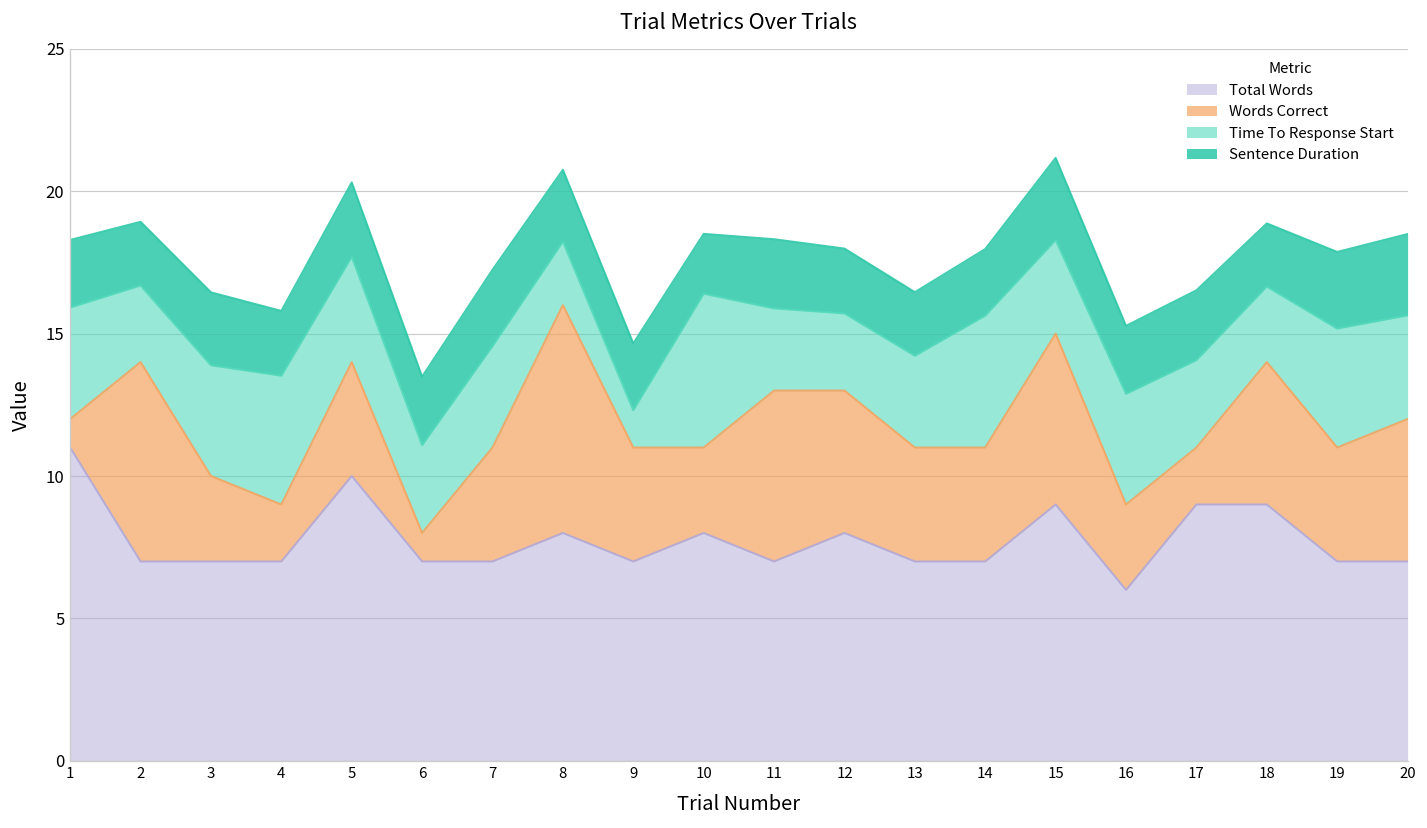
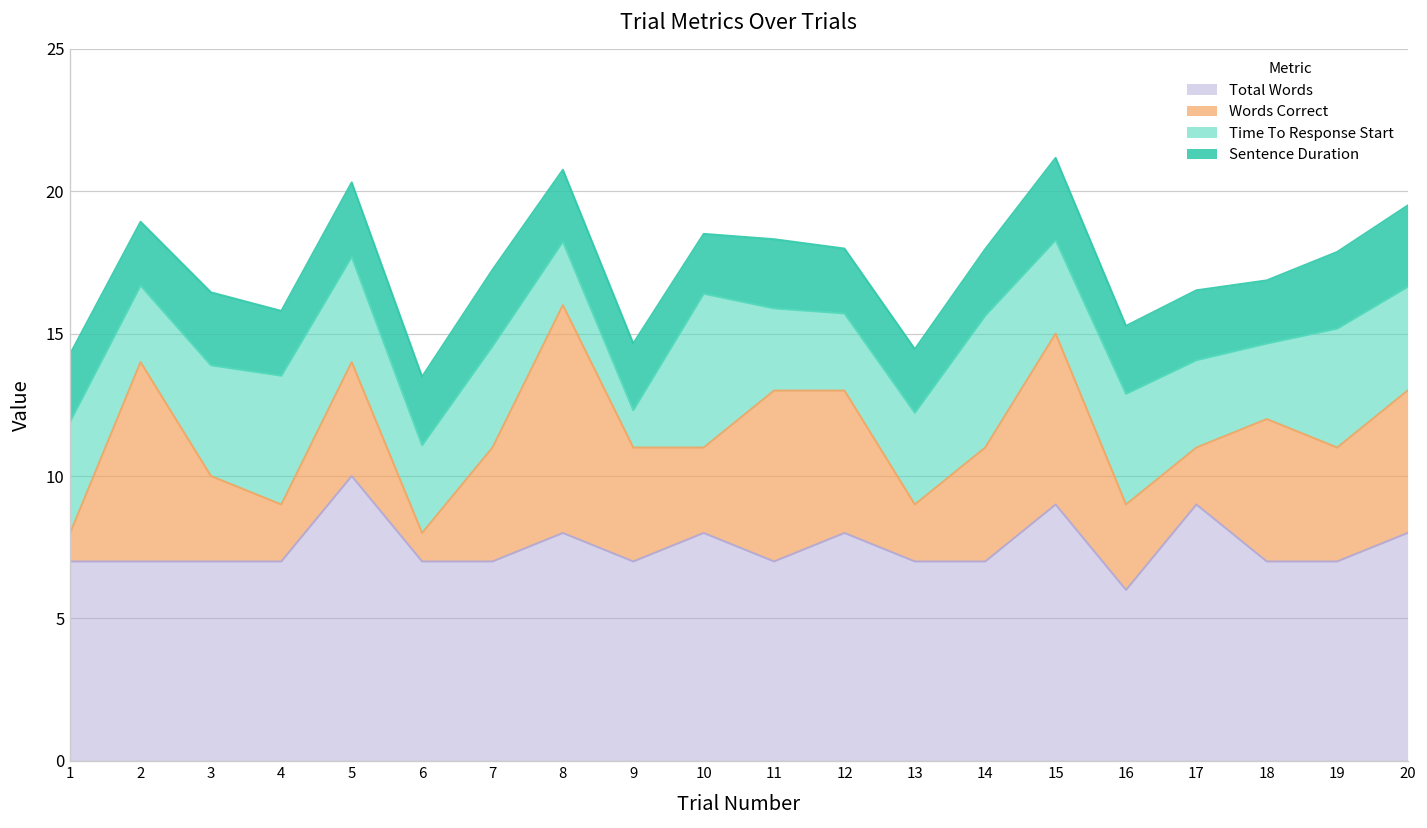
Total Words, 1: 11 -> 7
Words Correct, 13: 4 -> 2
Total Words, 18: 9 -> 7
Total Words, 20: 7 -> 8
